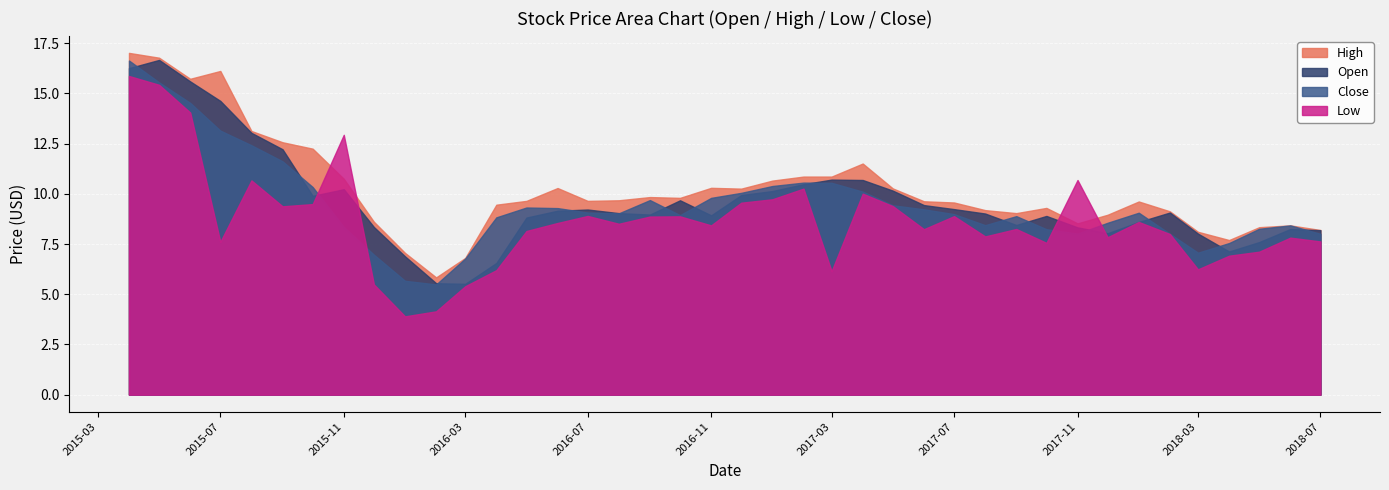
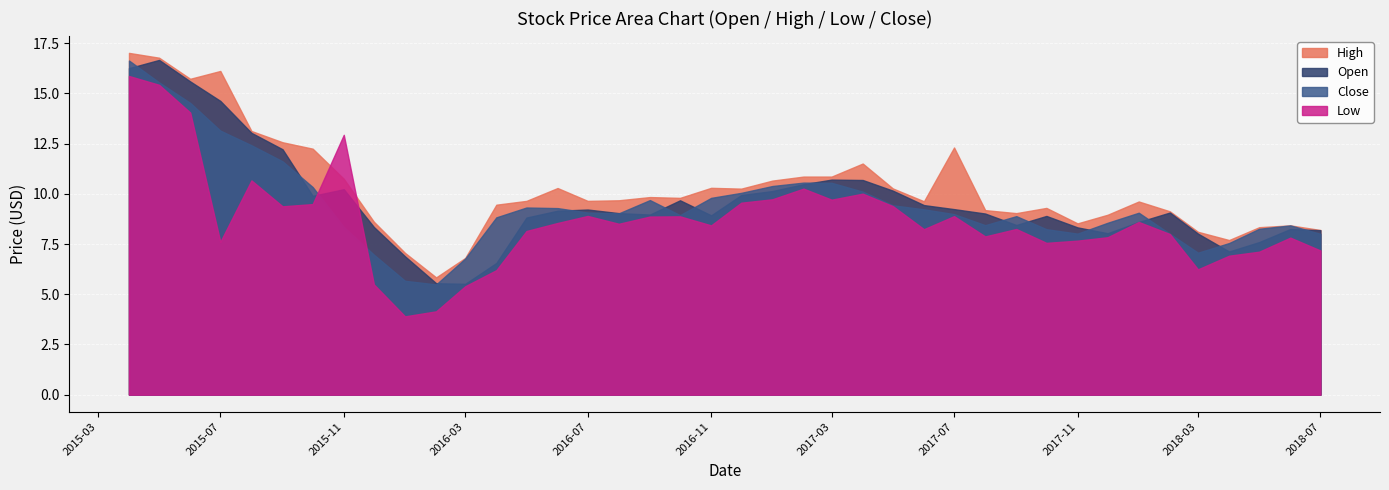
Low, 2017-03: 6.2 -> 9.7
High, 2017-07: 9.6 -> 12.3
Low, 2017-11: 10.7 -> 7.7
Low, 2018-07: 7.6 -> 7.2
